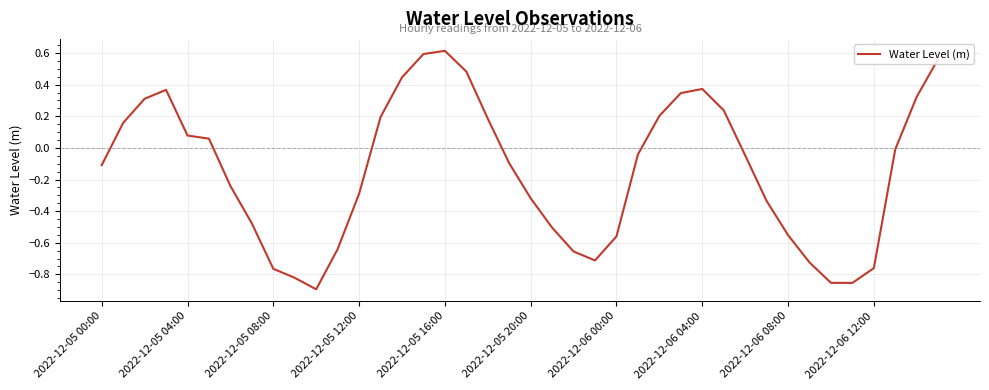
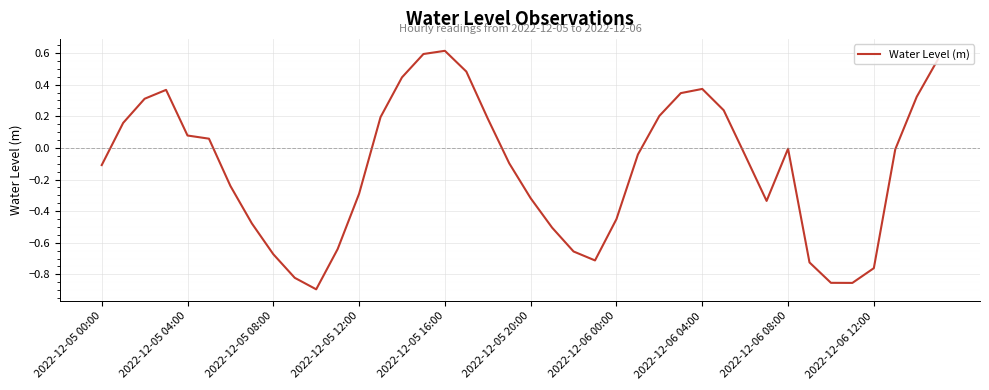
2022-12-05 08:00: -0.76 -> -0.67
2022-12-06 00:00: -0.56 -> -0.45
2022-12-06 08:00: -0.55 -> -0.01
